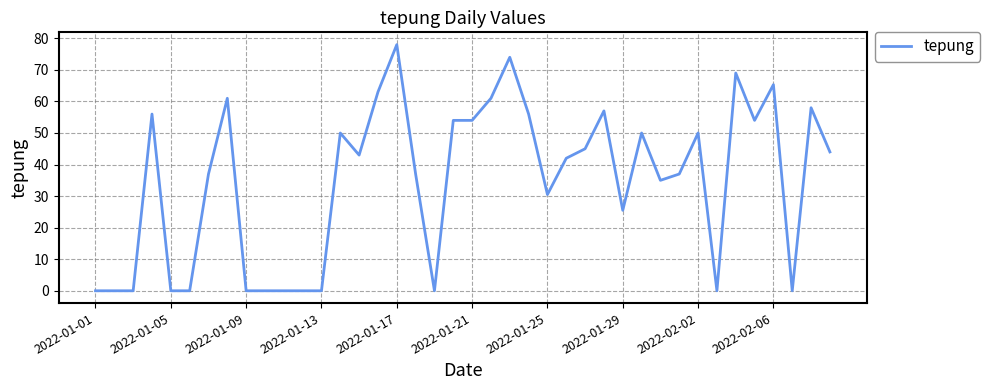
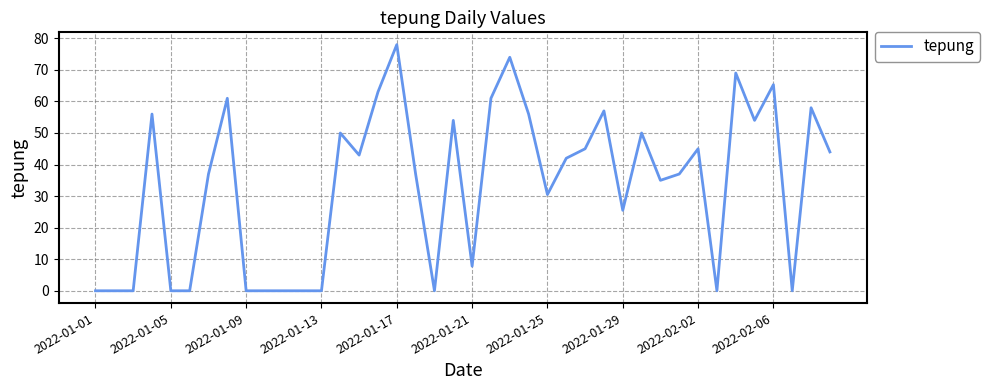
2022-01-21: 54 -> 8
2022-02-02: 50 -> 45
